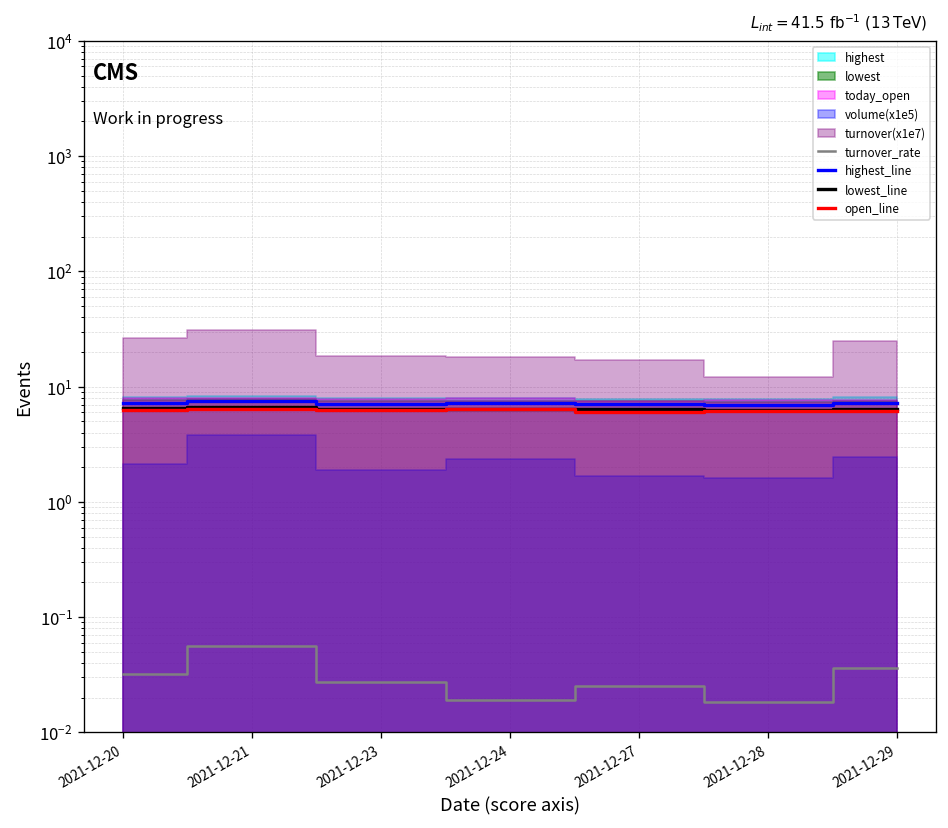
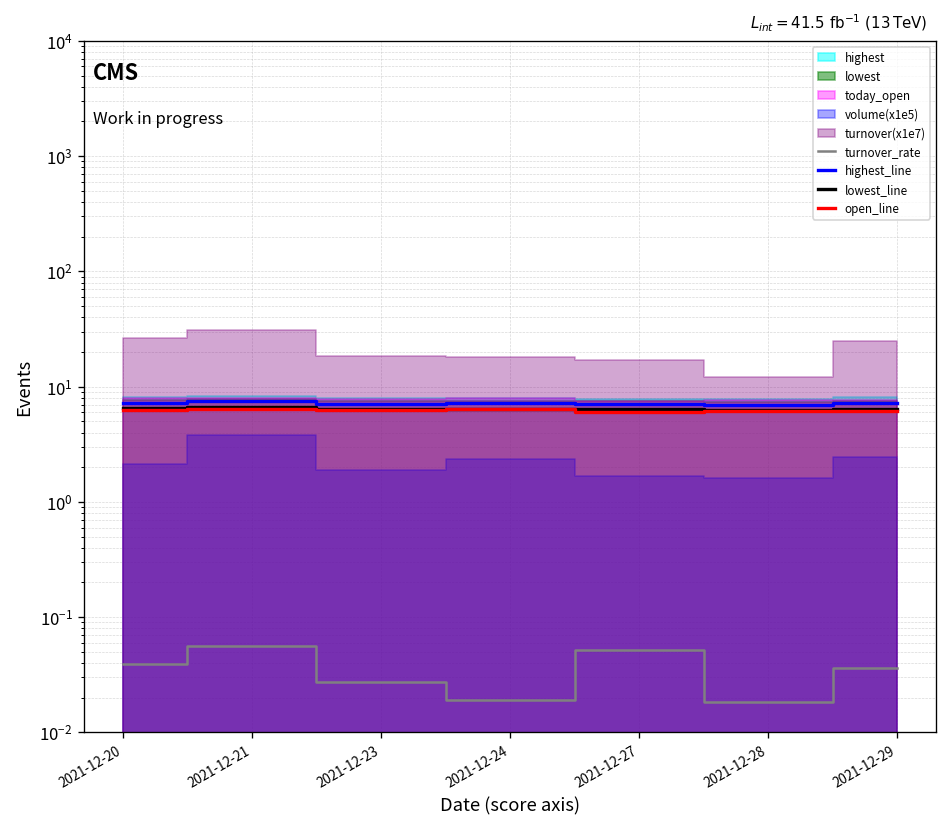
turnover_rate, 2021-12-20: 0.032 -> 0.039
turnover_rate, 2021-12-27: 0.025 -> 0.05
